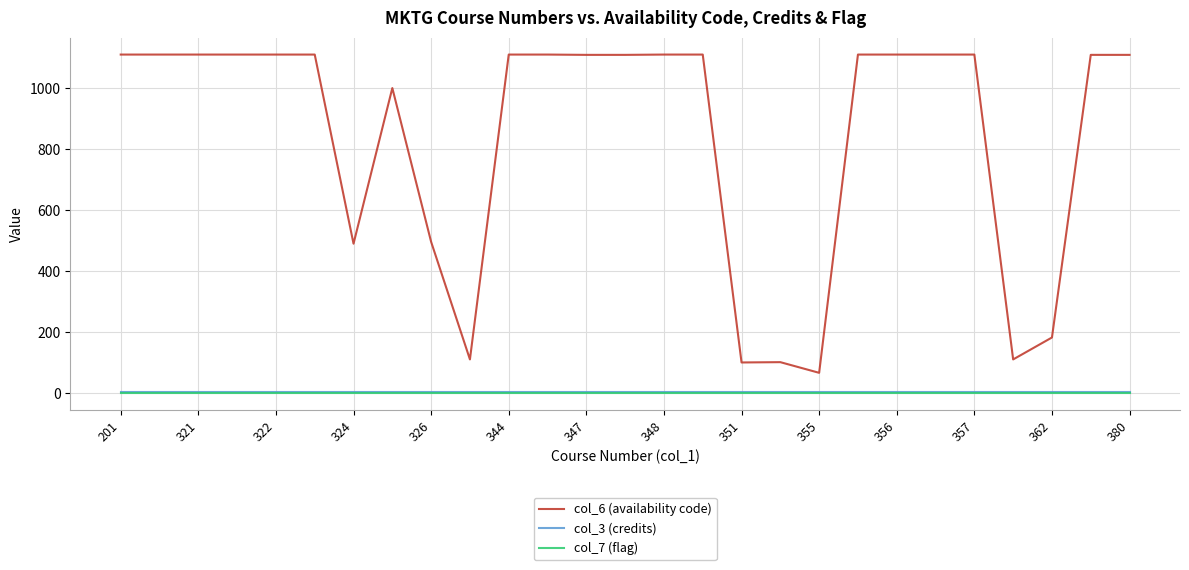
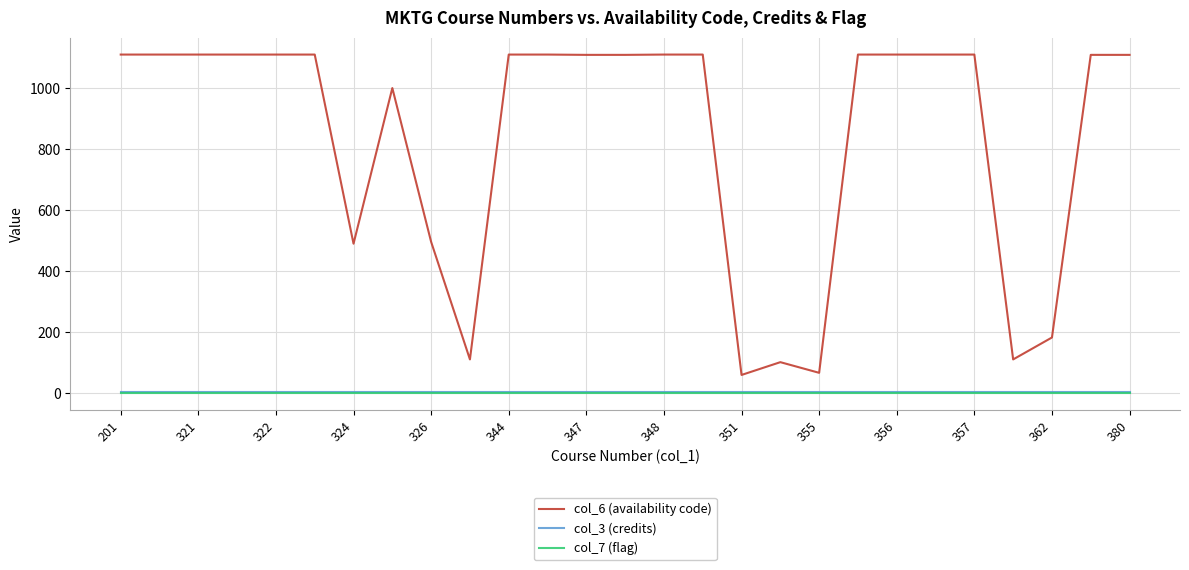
col_6 (availability code), 351: 100 -> 60
